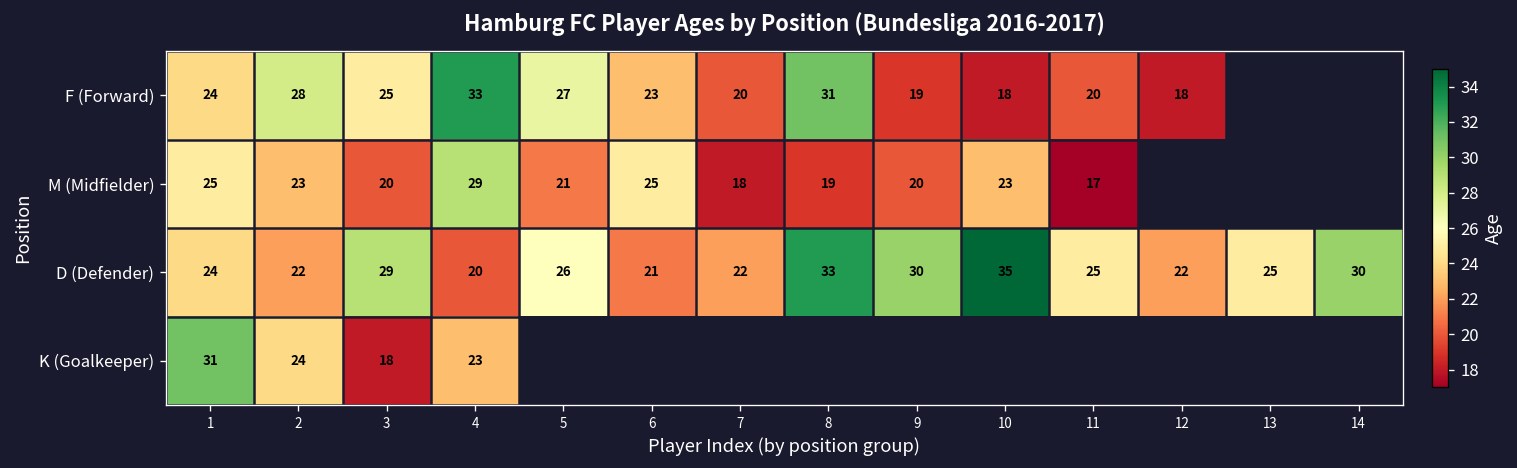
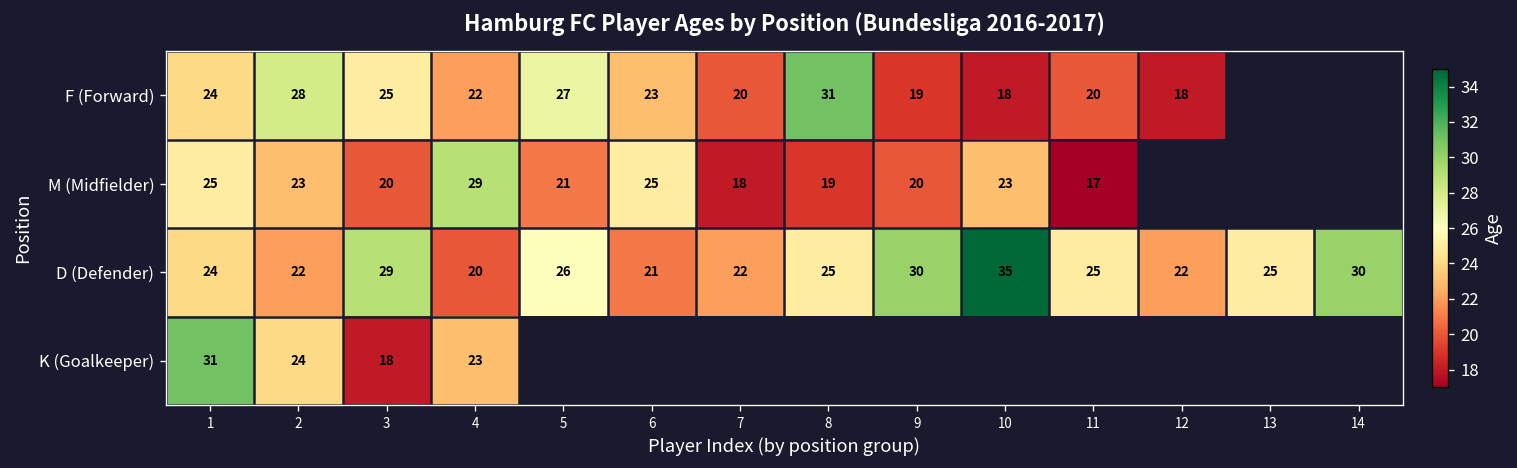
F (Forward), 4: 33 -> 22
D (Defender), 8: 33 -> 25
